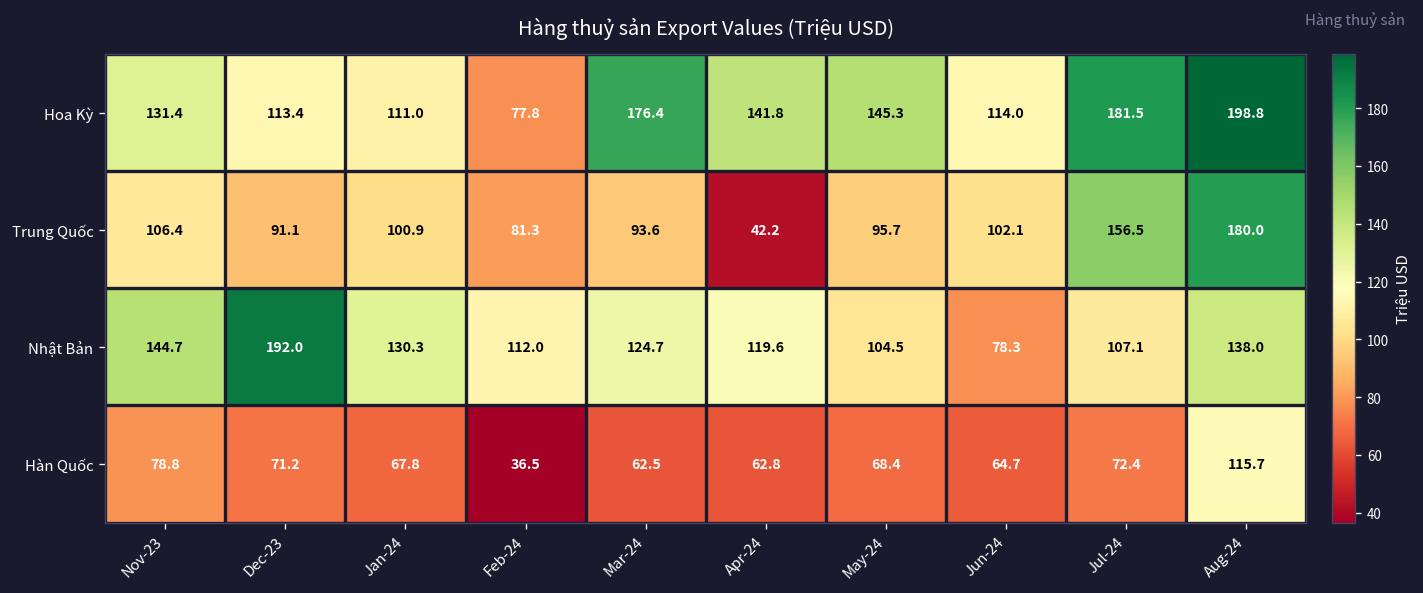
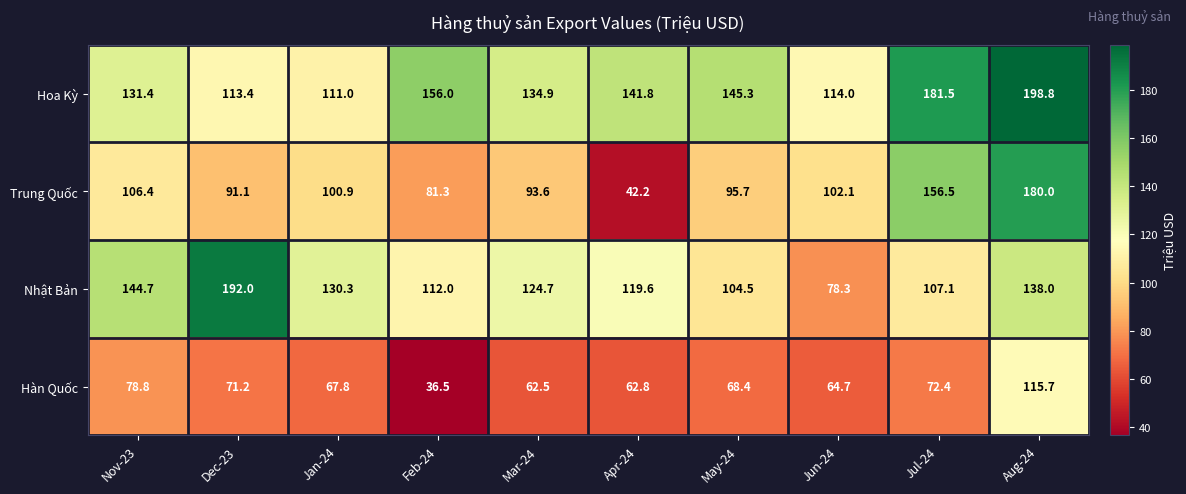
Hoa Kỳ, Feb-24: 77.8 -> 156.0
Hoa Kỳ, Mar-24: 176.4 -> 134.9
